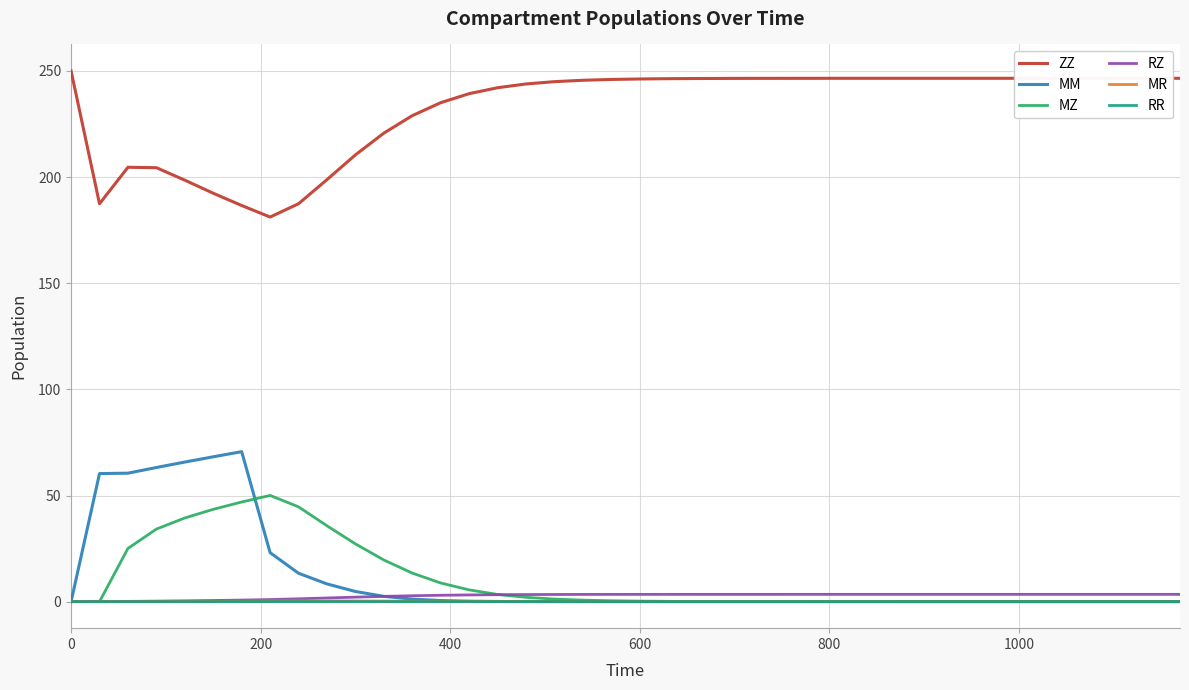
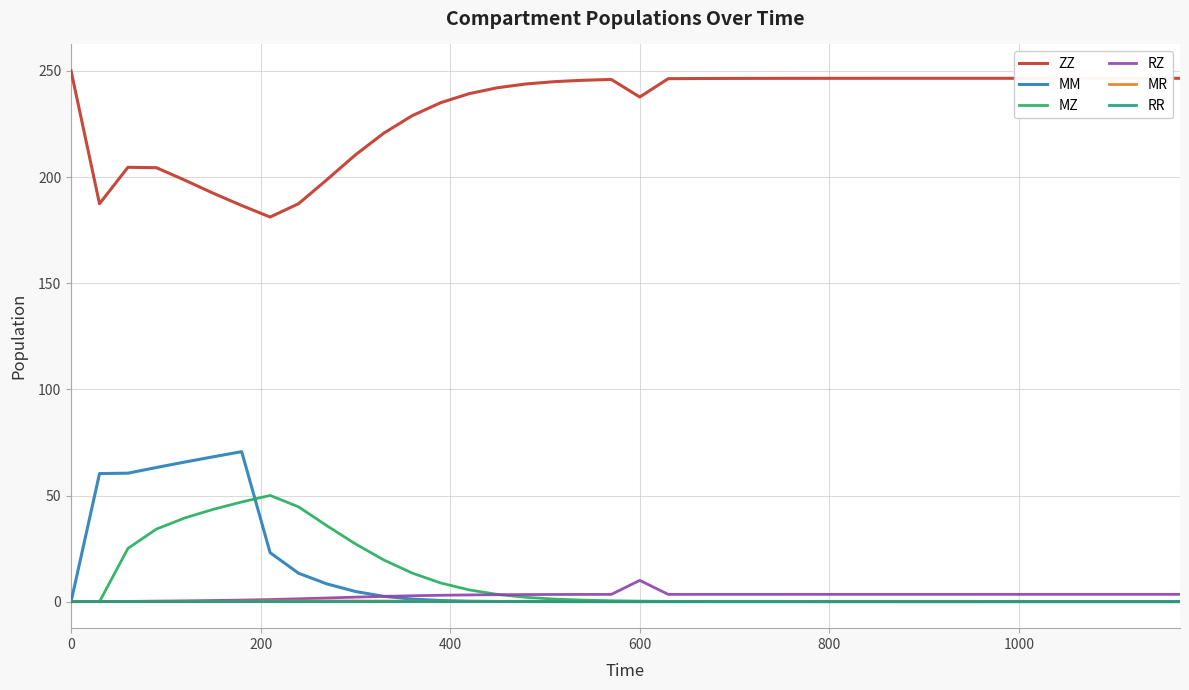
ZZ, 600: 246 -> 238
RZ, 600: 3 -> 10
